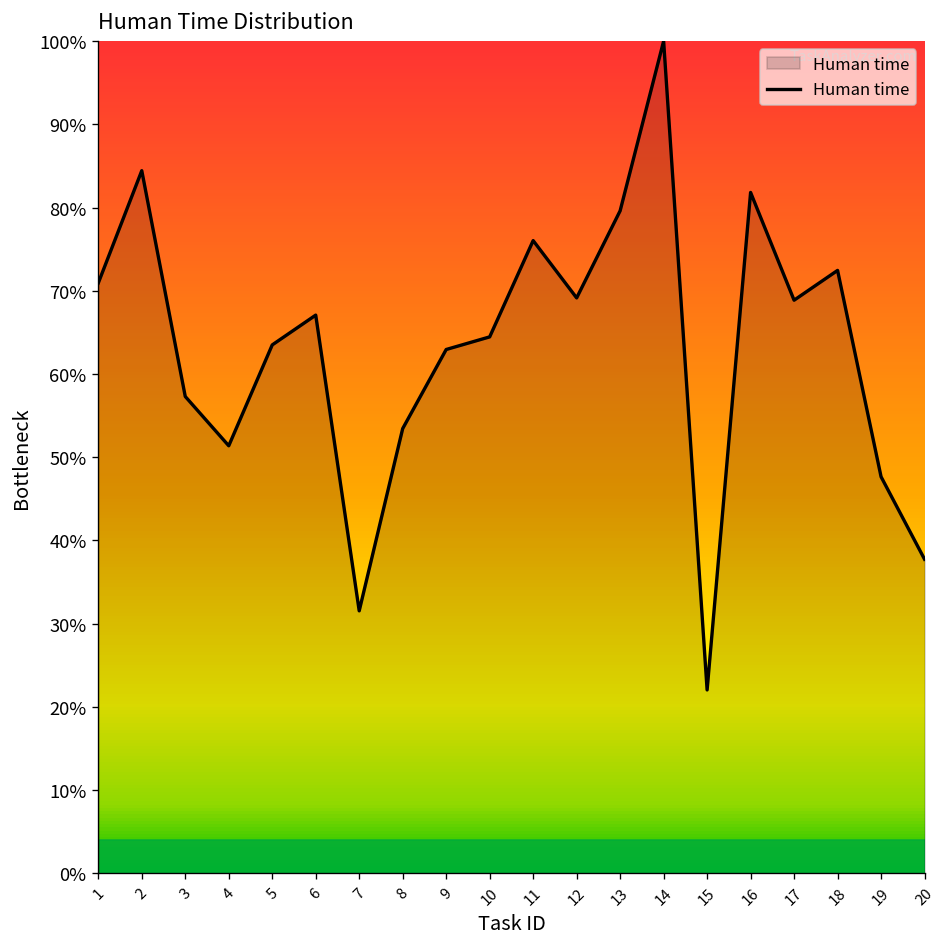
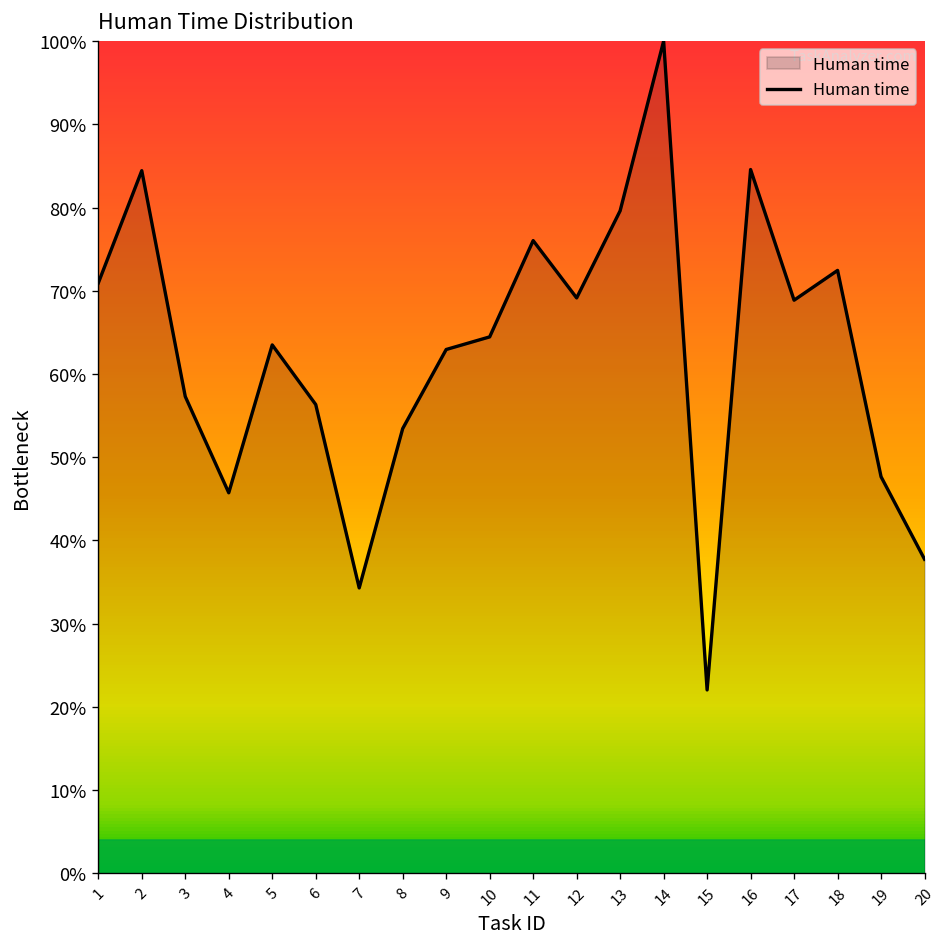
4: 51% -> 46%
6: 67% -> 56%
7: 32% -> 34%
16: 82% -> 85%
